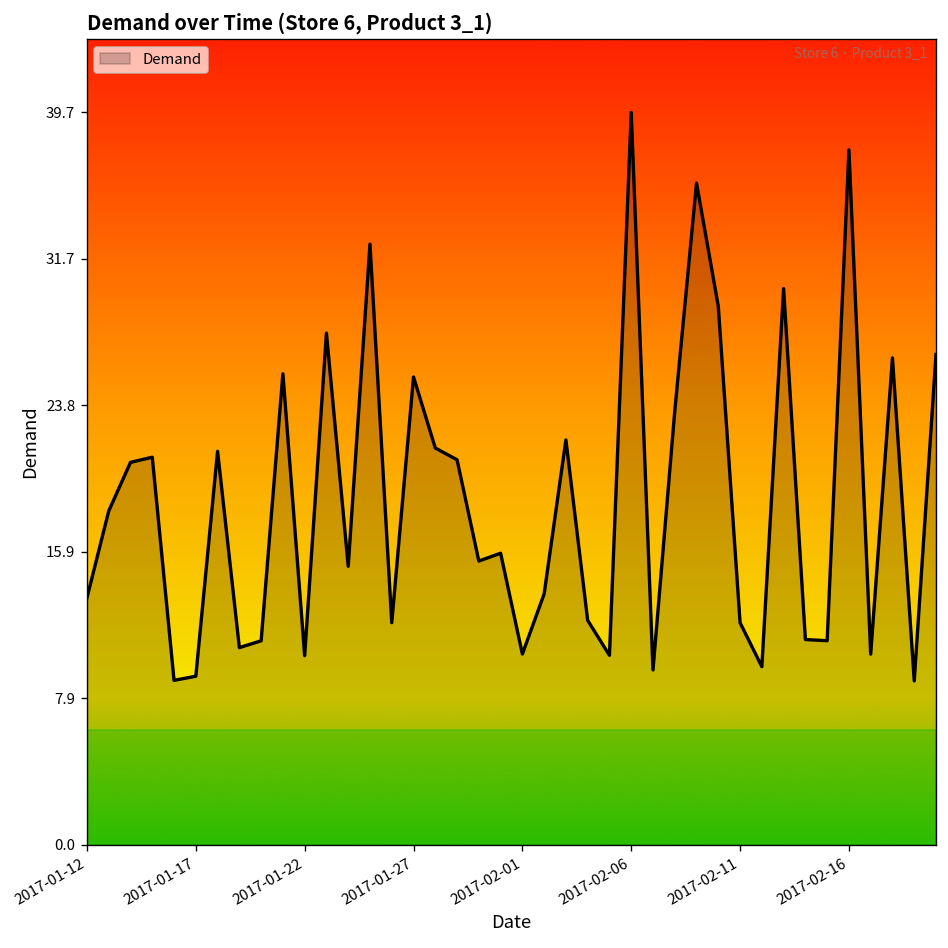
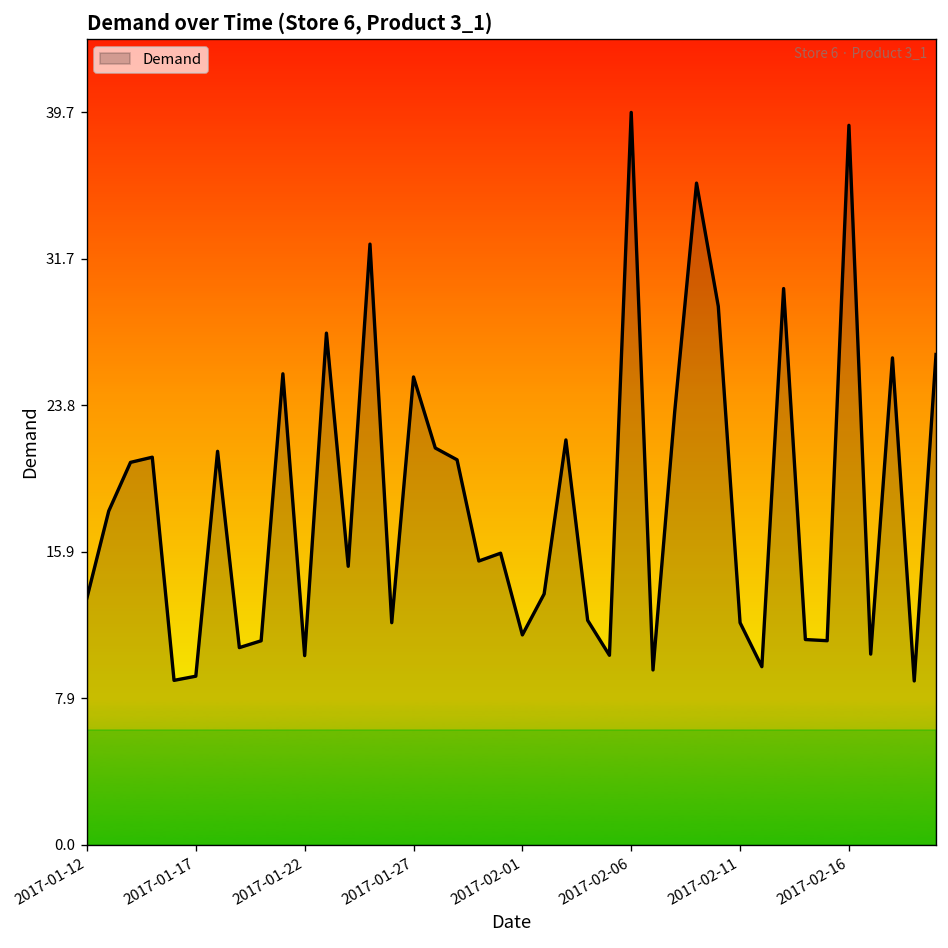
2017-02-01: 10.3 -> 11.4
2017-02-16: 37.6 -> 39.0
